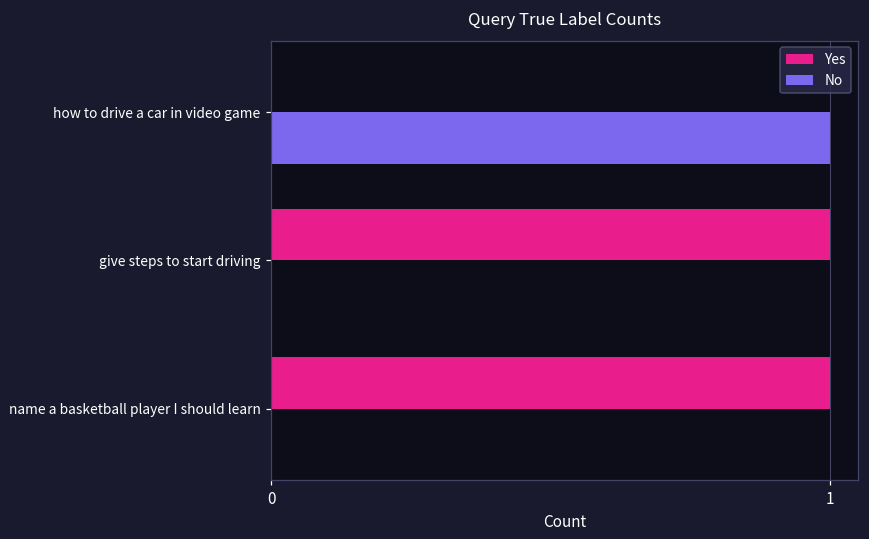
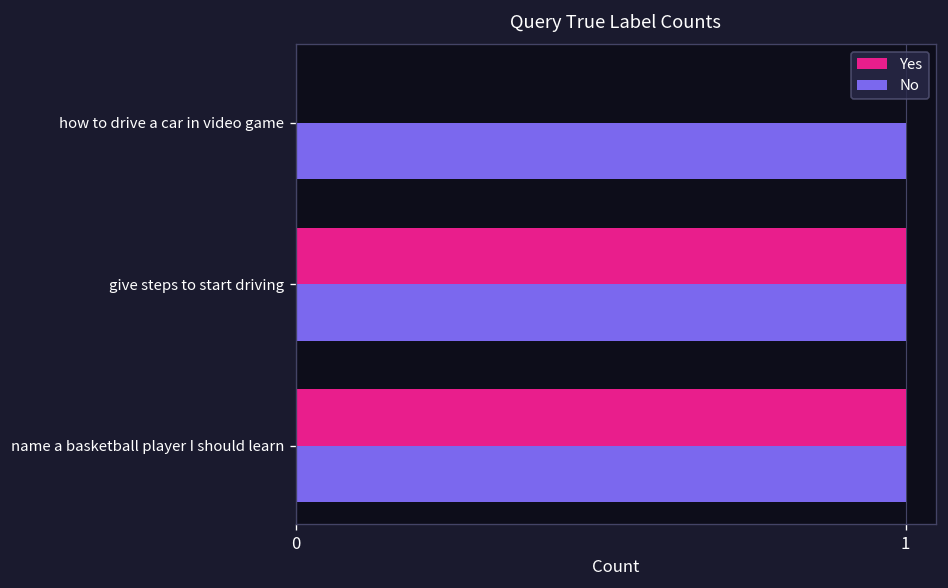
No, give steps to start driving: 0 -> 1
No, name a basketball player I should learn: 0 -> 1
